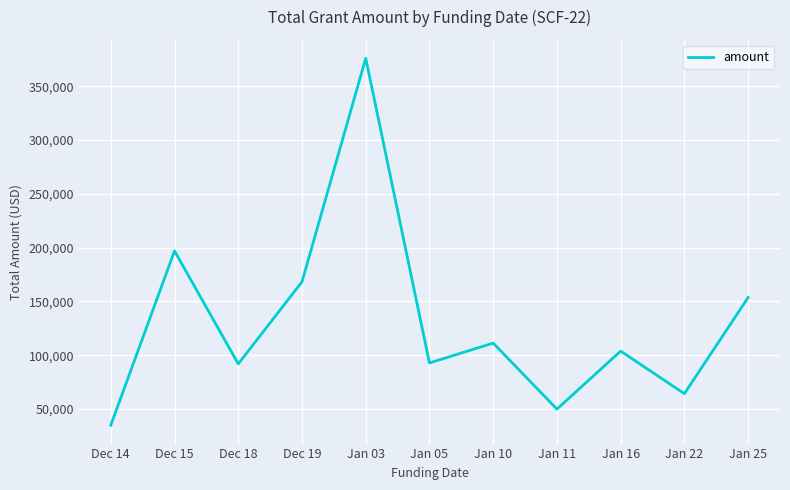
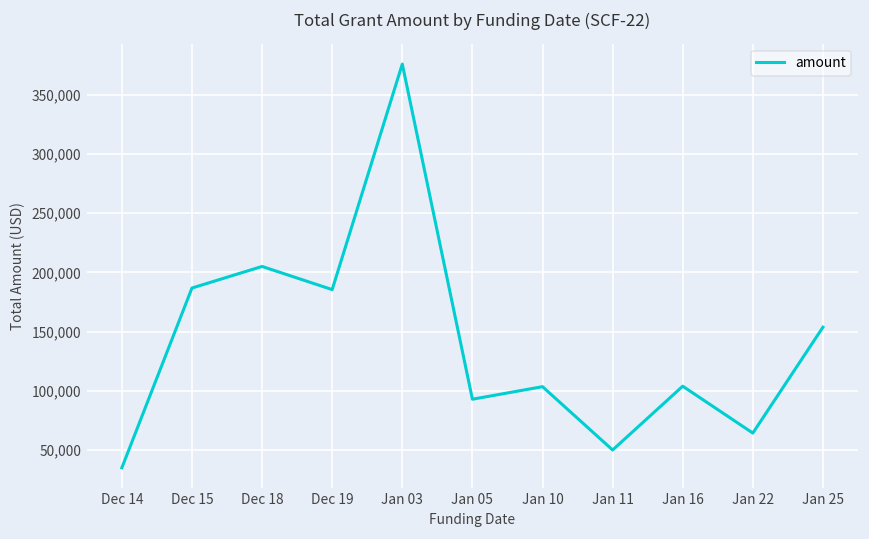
Dec 15: 197,000 -> 187,000
Dec 18: 92,000 -> 205,000
Dec 19: 168,000 -> 186,000
Jan 10: 111,000 -> 103,000
